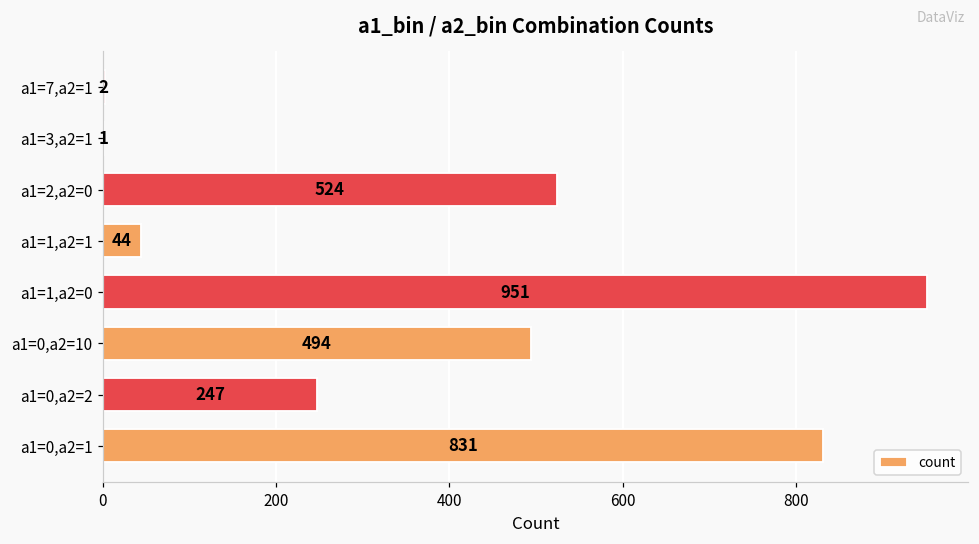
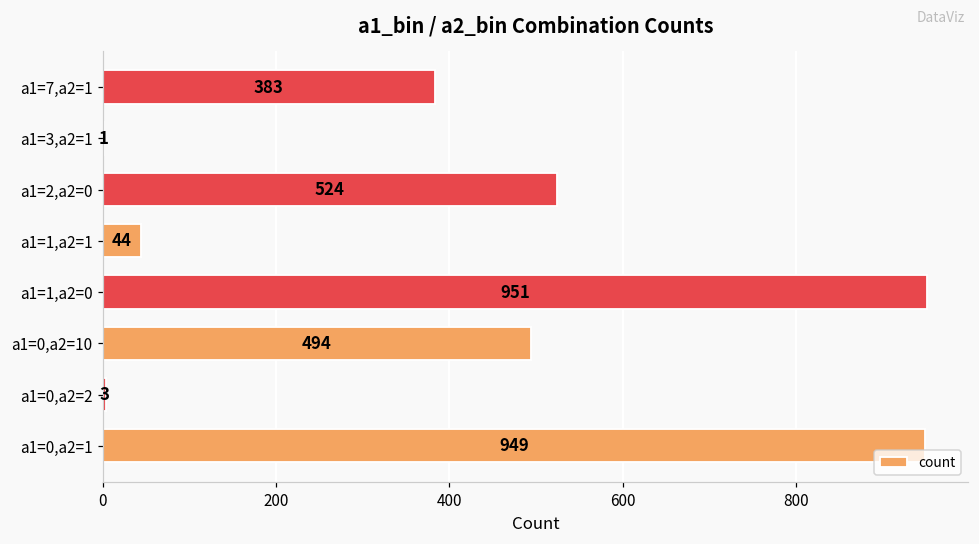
a1=7,a2=1: 2 -> 383
a1=0,a2=2: 247 -> 3
a1=0,a2=1: 831 -> 949
